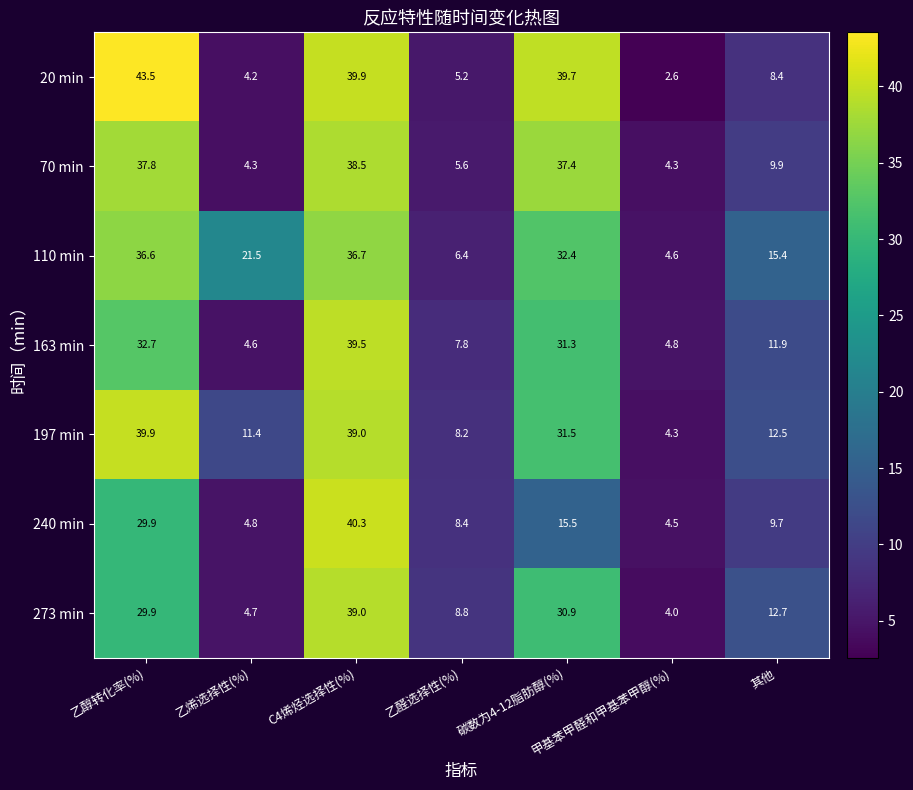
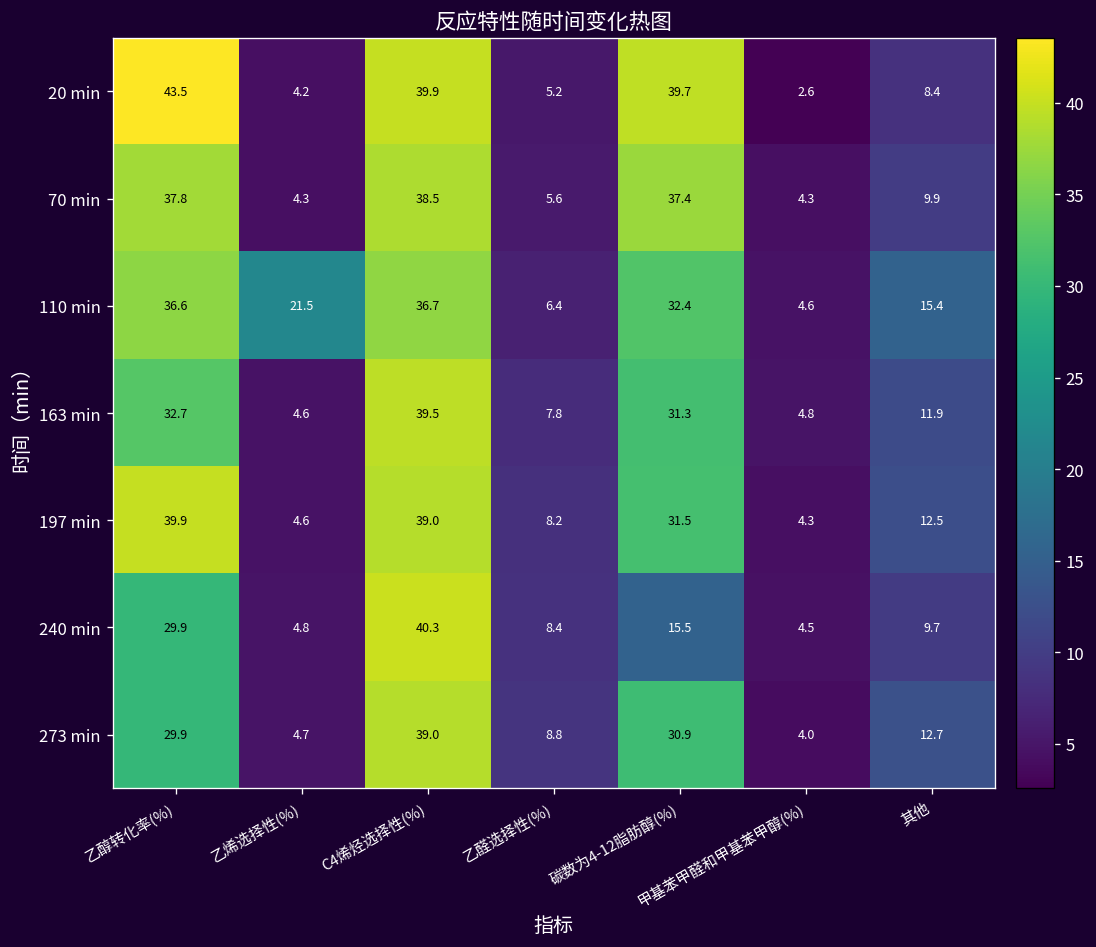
197 min, 乙烯选择性(%): 11.4 -> 4.6
